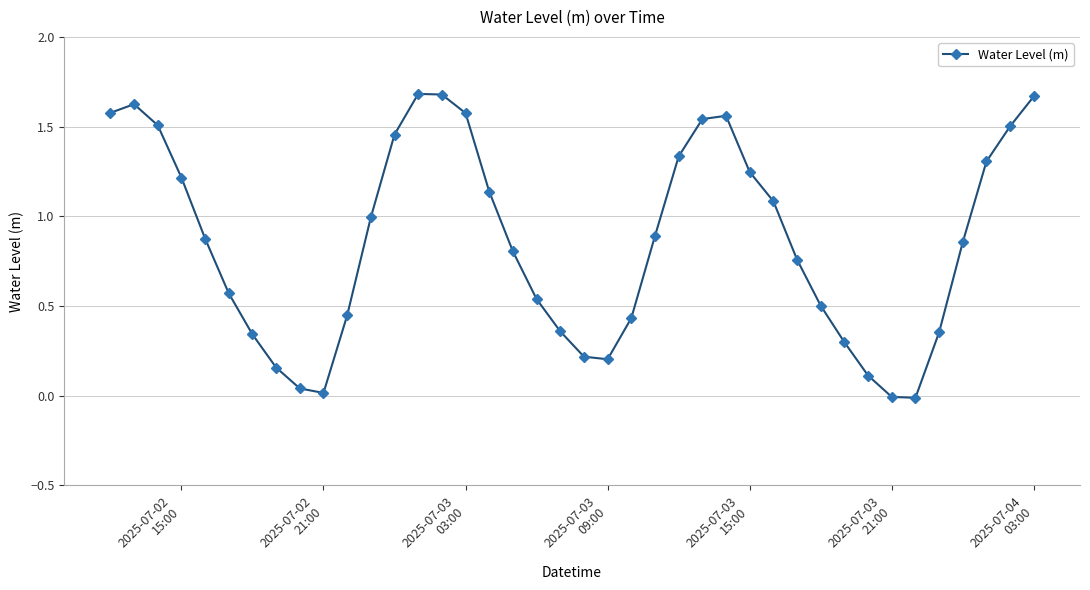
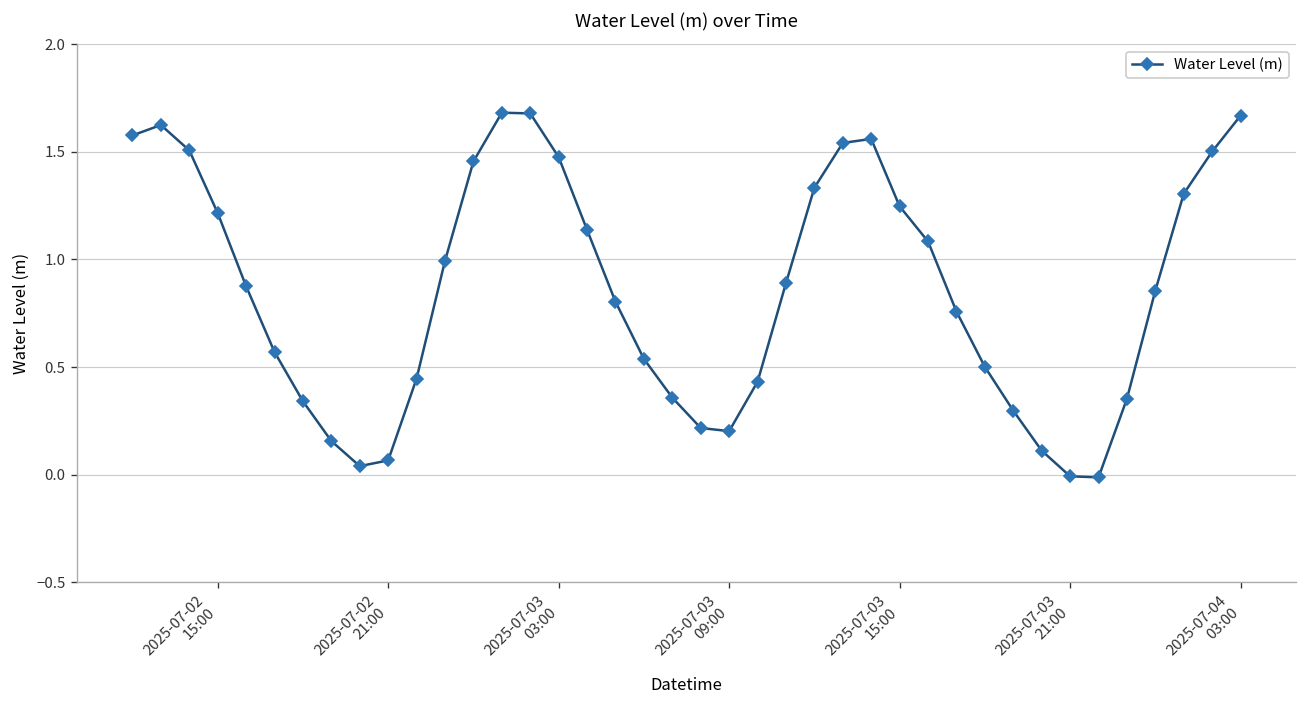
2025-07-02 21:00: 0.01 -> 0.07
2025-07-03 03:00: 1.57 -> 1.48
